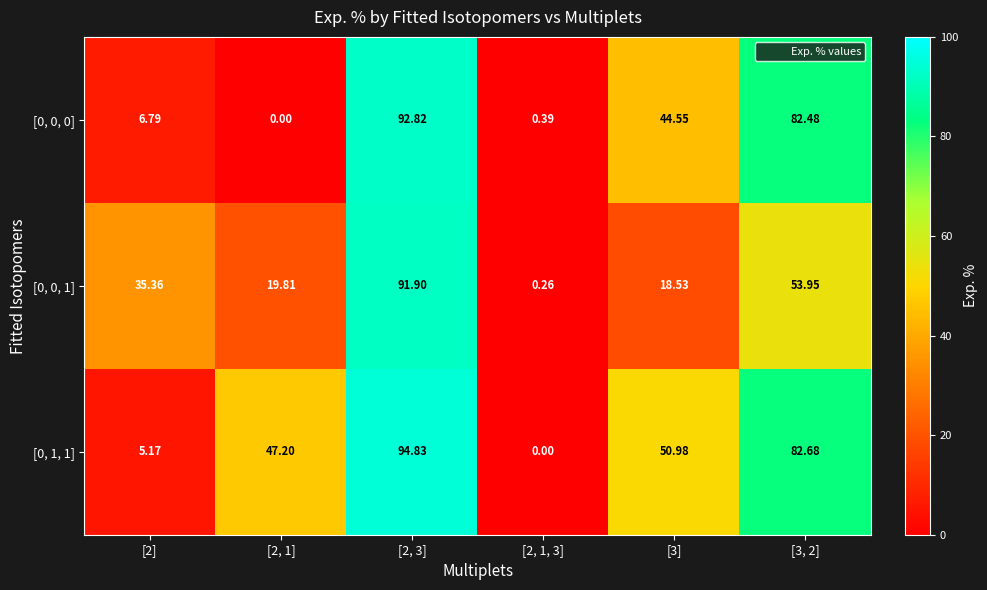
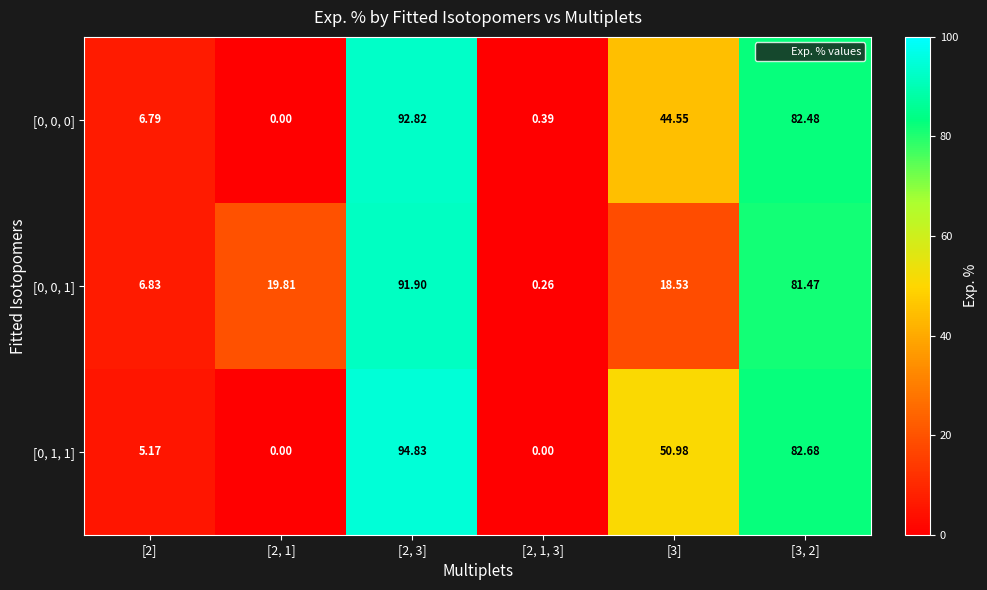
[0, 0, 1], [2]: 35.36 -> 6.83
[0, 0, 1], [3, 2]: 53.95 -> 81.47
[0, 1, 1], [2, 1]: 47.20 -> 0.00
